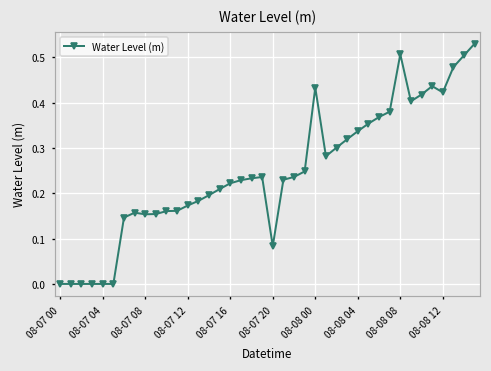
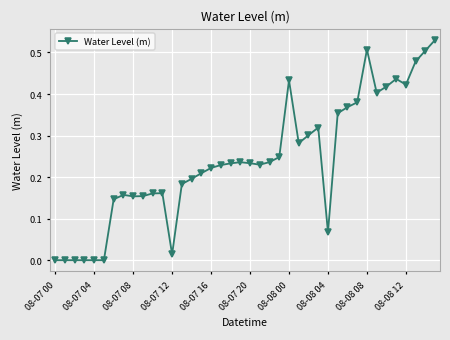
08-07 12: 0.17 -> 0.01
08-07 20: 0.08 -> 0.23
08-08 04: 0.34 -> 0.07
